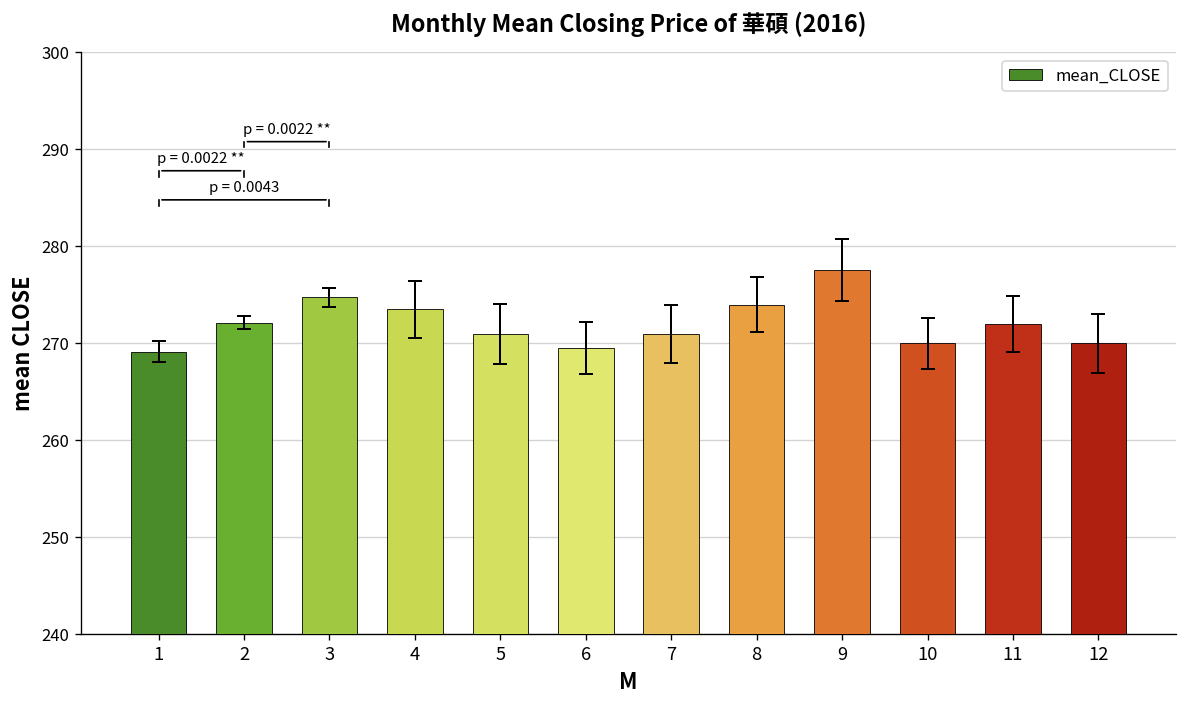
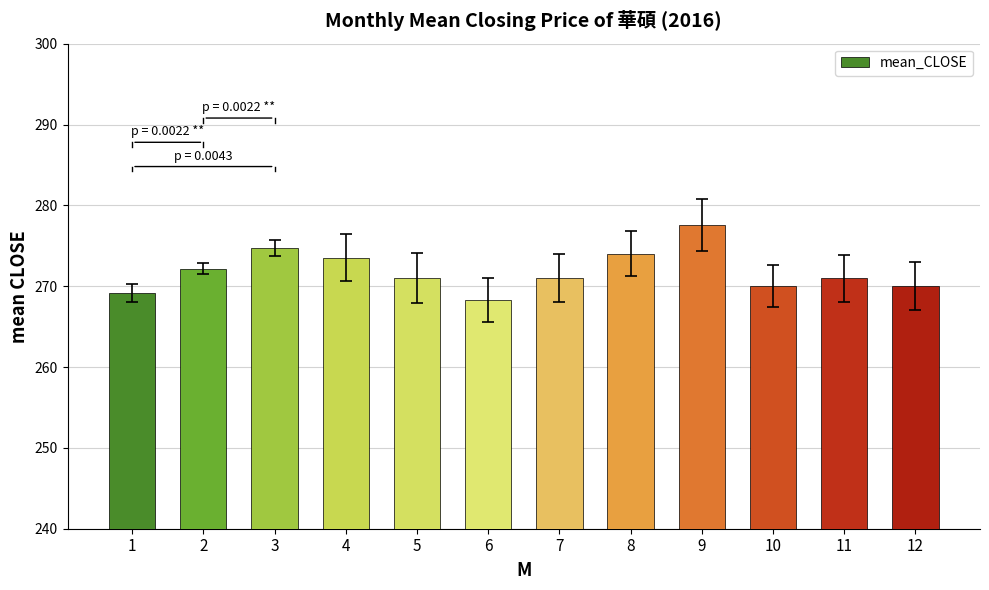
mean_CLOSE, 6: 270 -> 268
mean_CLOSE, 11: 272 -> 271
